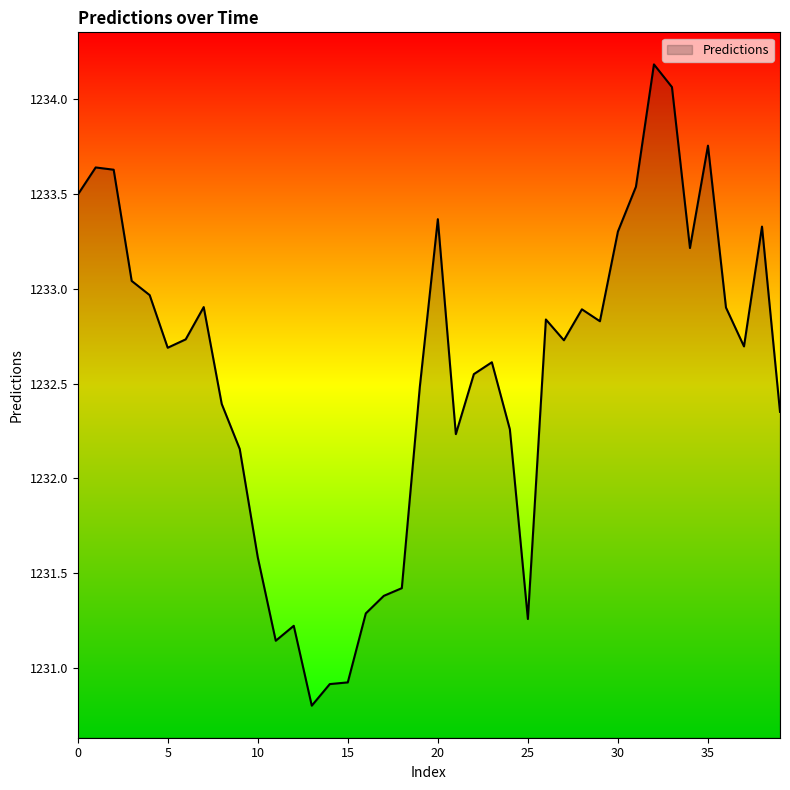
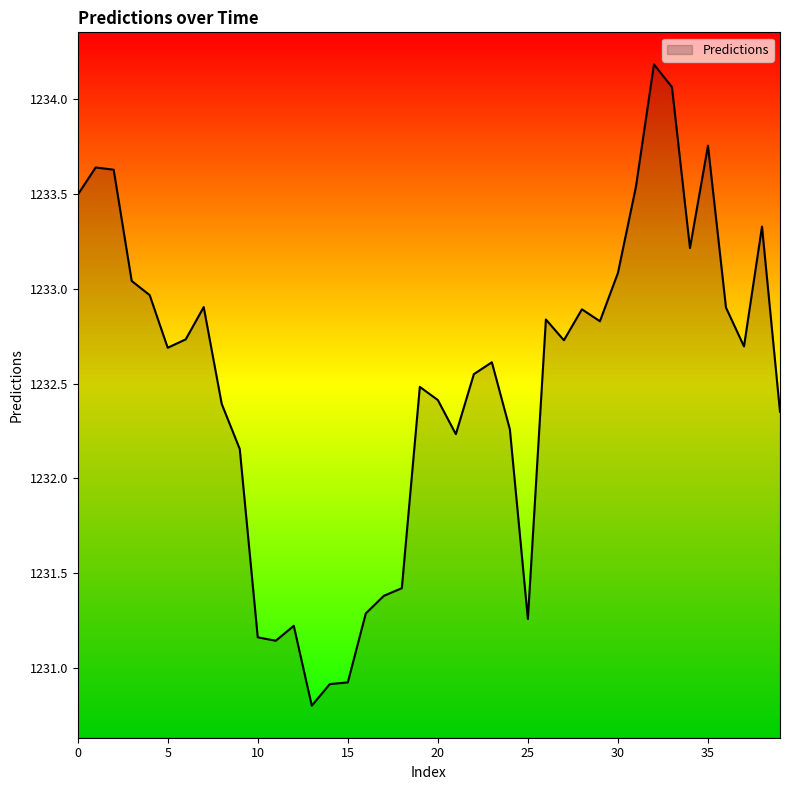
10: 1231.58 -> 1231.16
20: 1233.37 -> 1232.41
30: 1233.30 -> 1233.08
